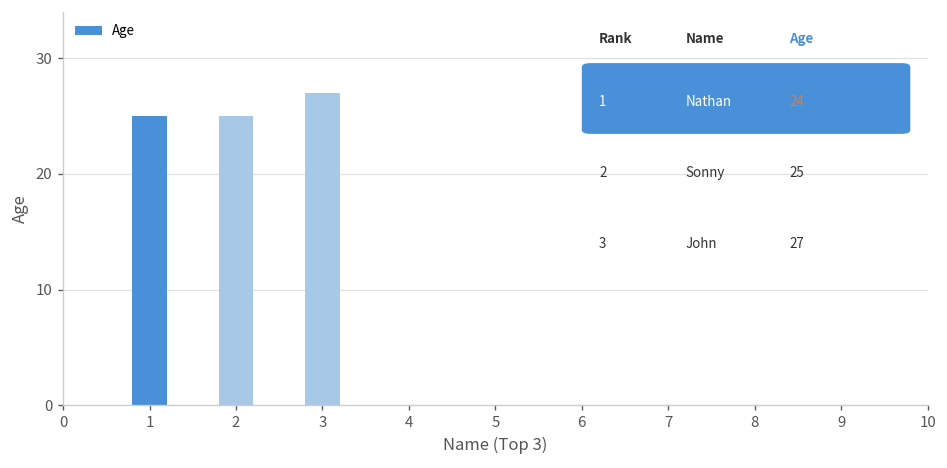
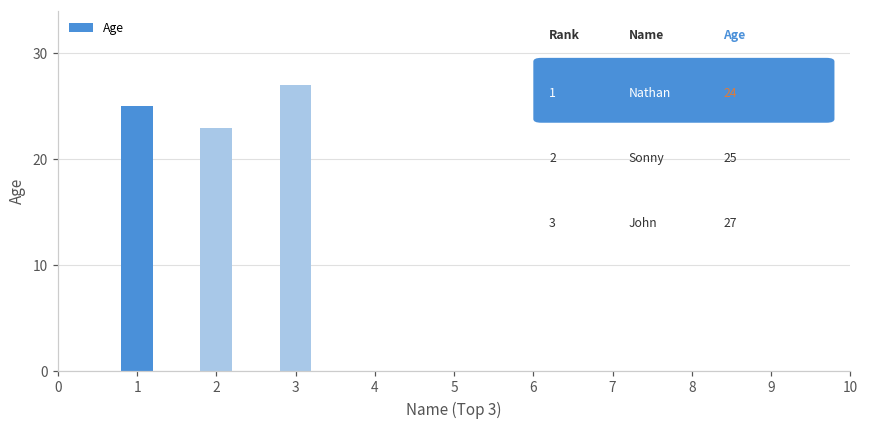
2: 25 -> 23
